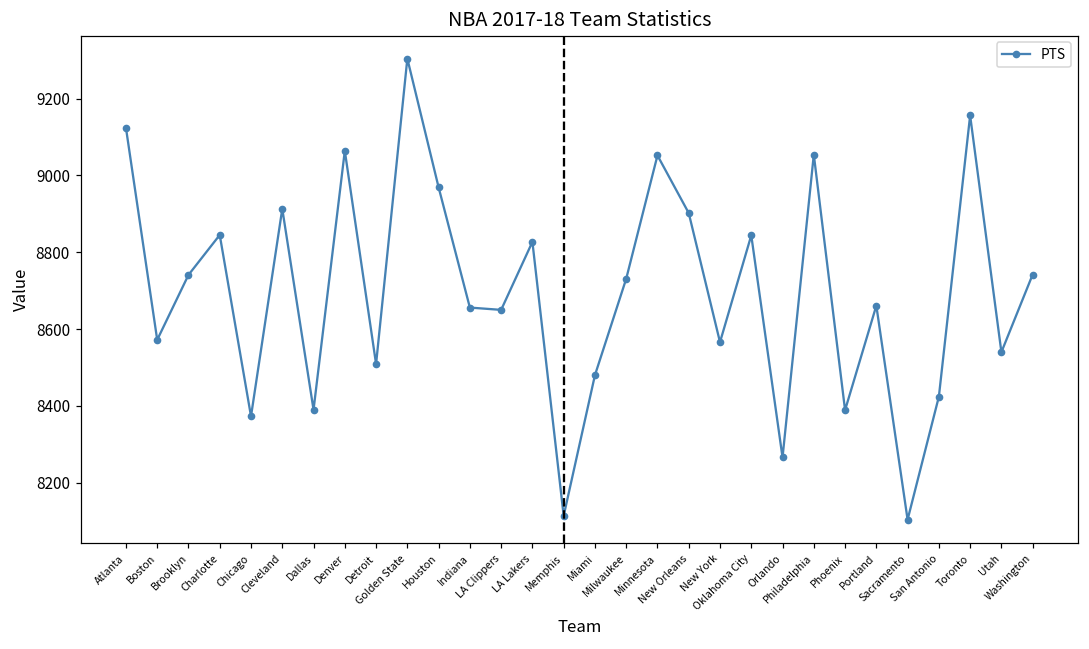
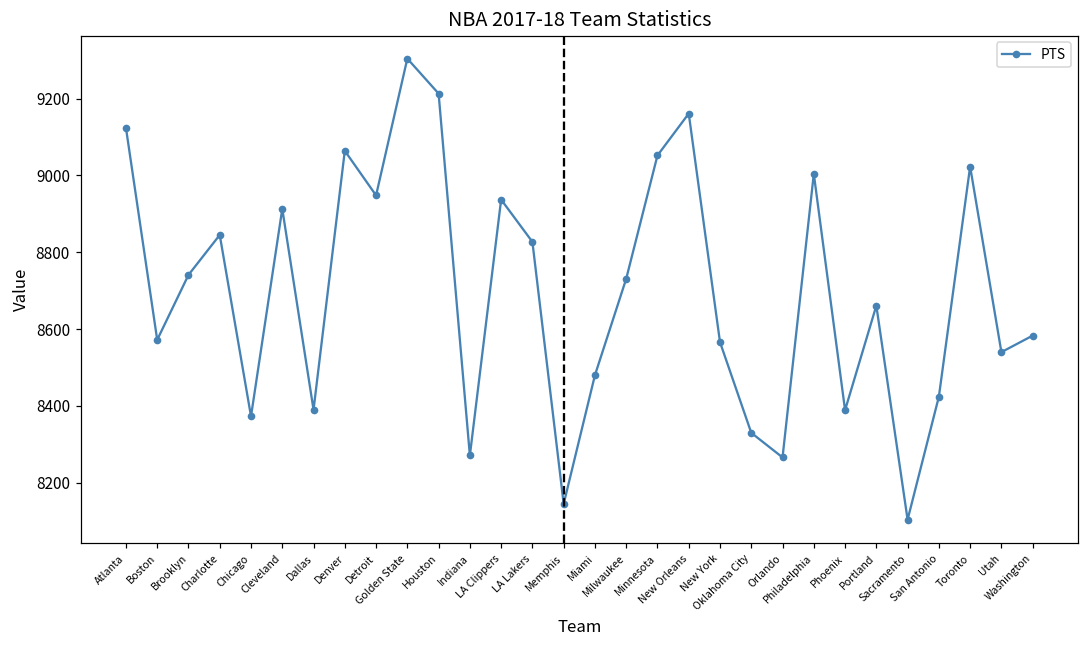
Detroit: 8510 -> 8950
Houston: 8970 -> 9210
Indiana: 8660 -> 8270
LA Clippers: 8650 -> 8940
Memphis: 8110 -> 8150
New Orleans: 8900 -> 9160
Oklahoma City: 8840 -> 8330
Philadelphia: 9050 -> 9000
Toronto: 9160 -> 9020
Washington: 8740 -> 8580
